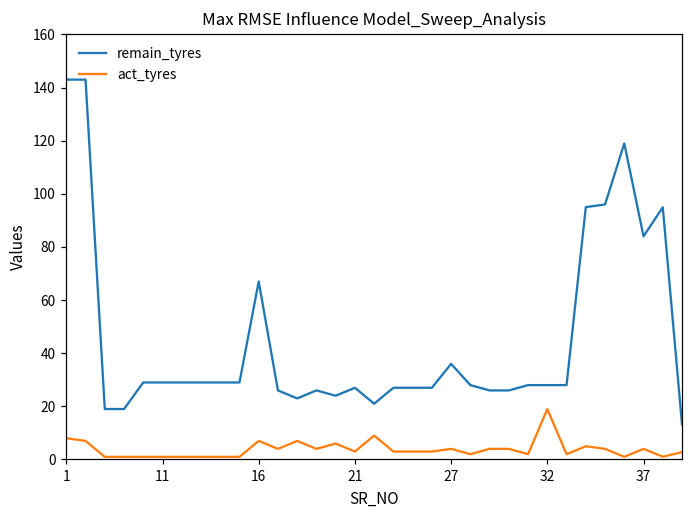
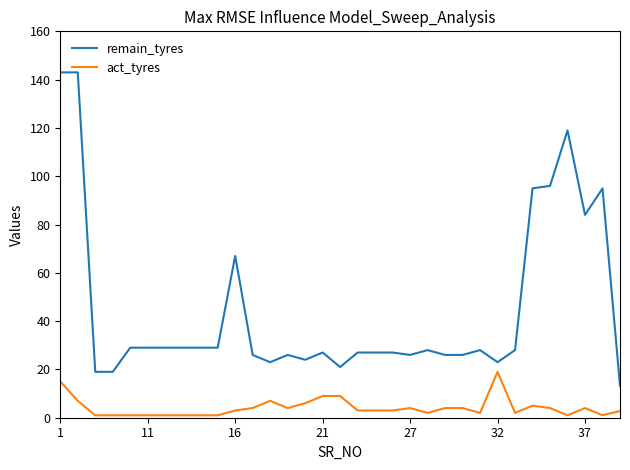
act_tyres, 1: 8 -> 15
act_tyres, 16: 7 -> 3
act_tyres, 21: 3 -> 9
remain_tyres, 27: 36 -> 26
remain_tyres, 32: 28 -> 23
